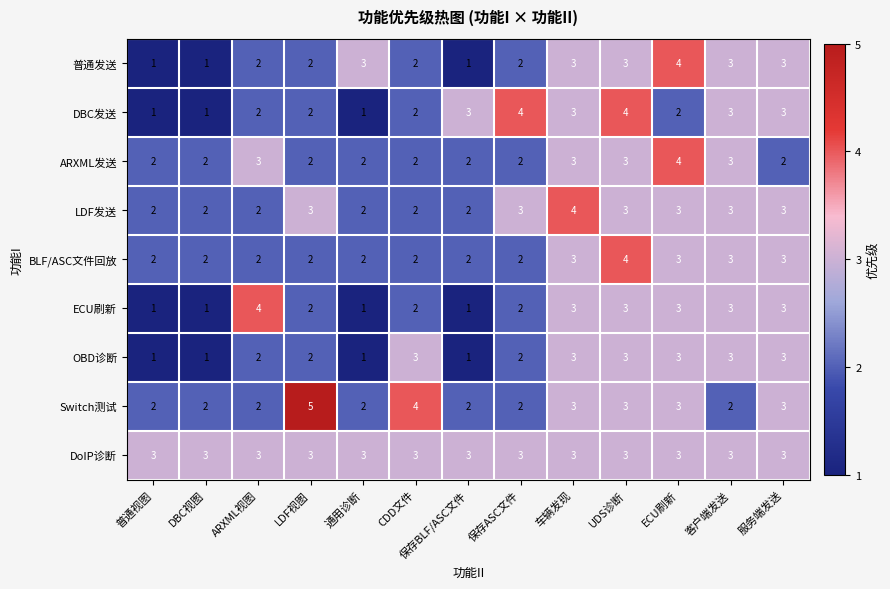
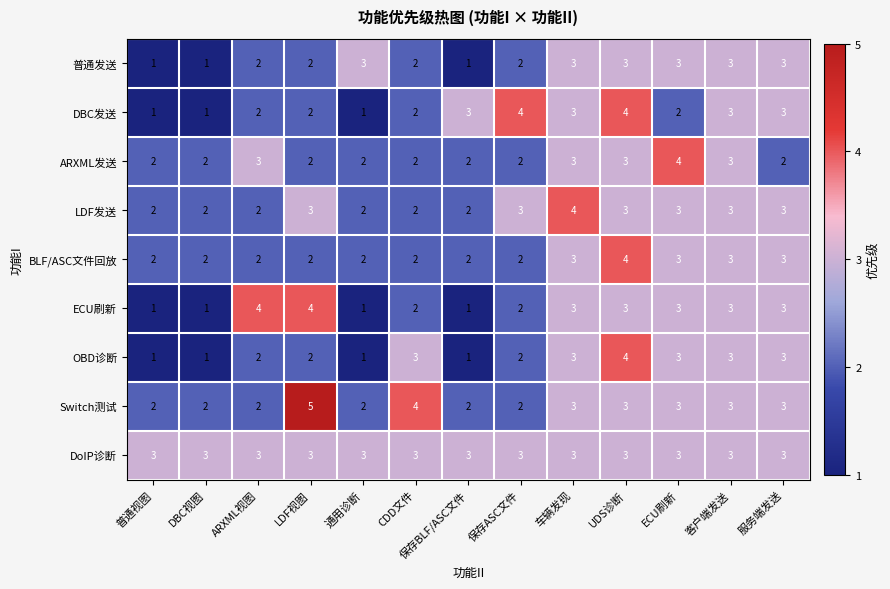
普通发送, ECU刷新: 4 -> 3
ECU刷新, LDF视图: 2 -> 4
OBD诊断, UDS诊断: 3 -> 4
Switch测试, 客户端发送: 2 -> 3
